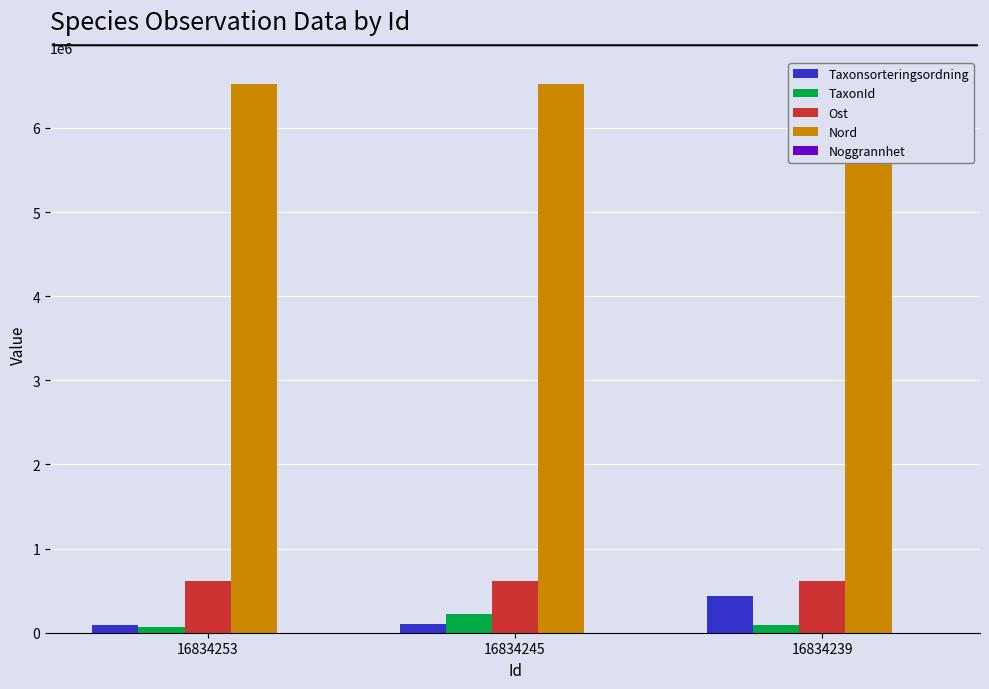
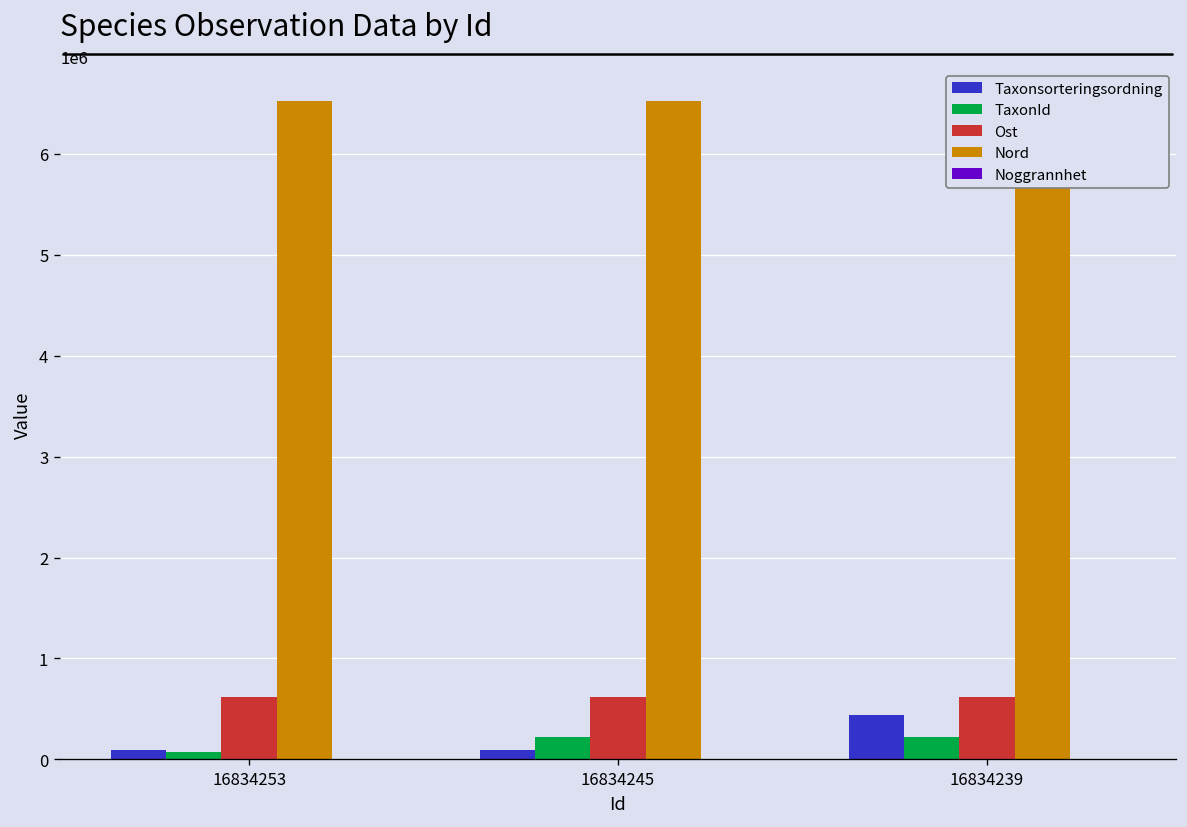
TaxonId, 16834239: 100000 -> 200000
